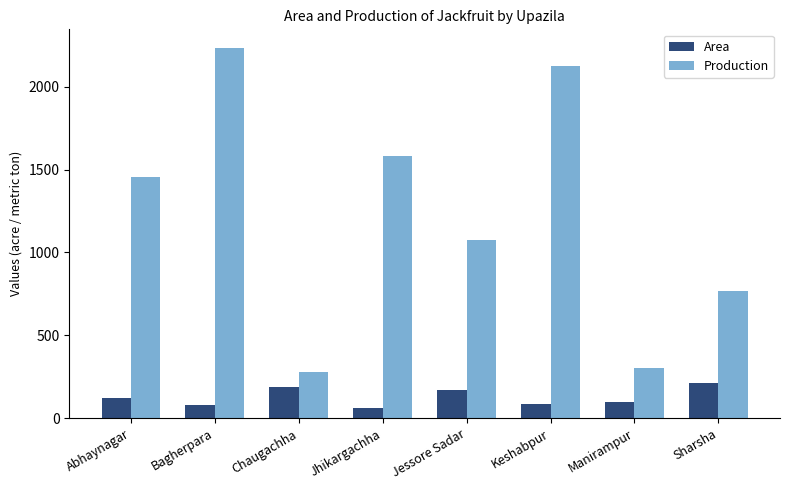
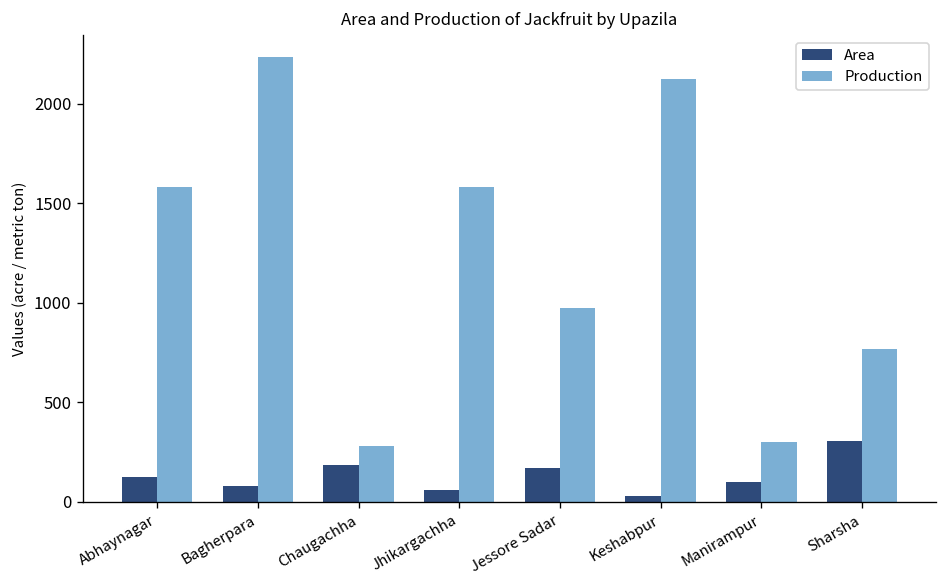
Production, Abhaynagar: 1450 -> 1580
Production, Jessore Sadar: 1080 -> 980
Area, Keshabpur: 90 -> 30
Area, Sharsha: 220 -> 310
